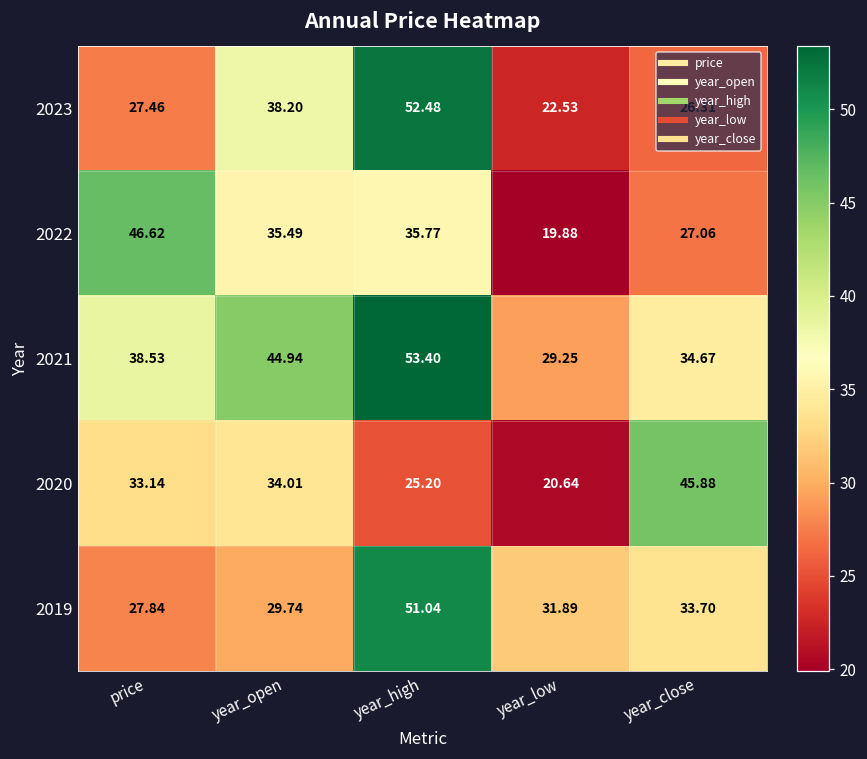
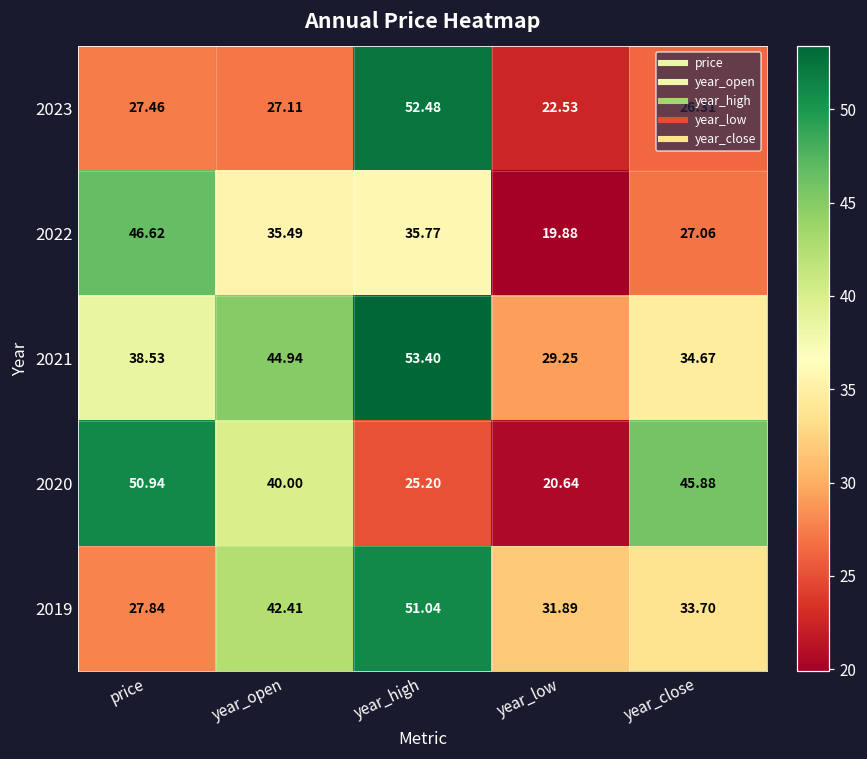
2023, year_open: 38.20 -> 27.11
2020, price: 33.14 -> 50.94
2020, year_open: 34.01 -> 40.00
2019, year_open: 29.74 -> 42.41
